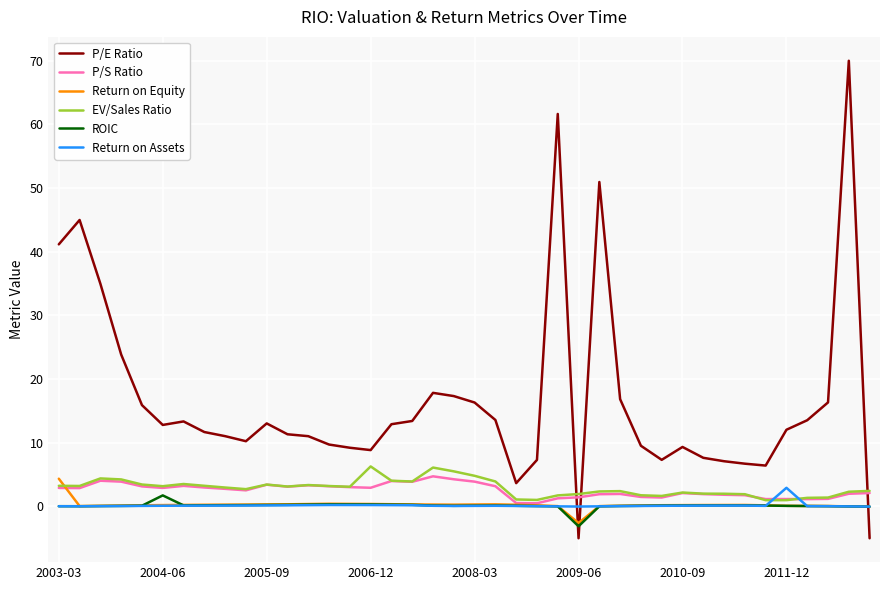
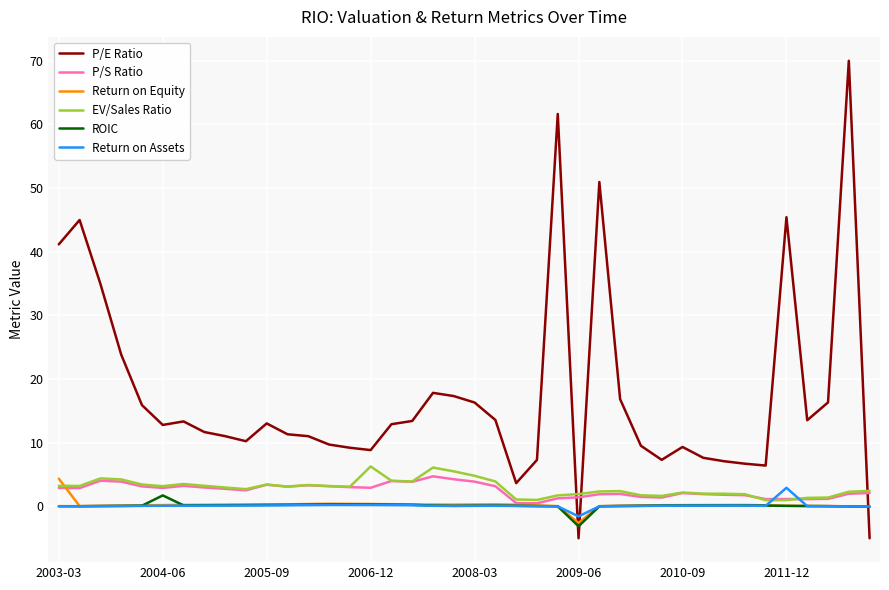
Return on Assets, 2009-06: 0 -> -2
P/E Ratio, 2011-12: 12 -> 45
